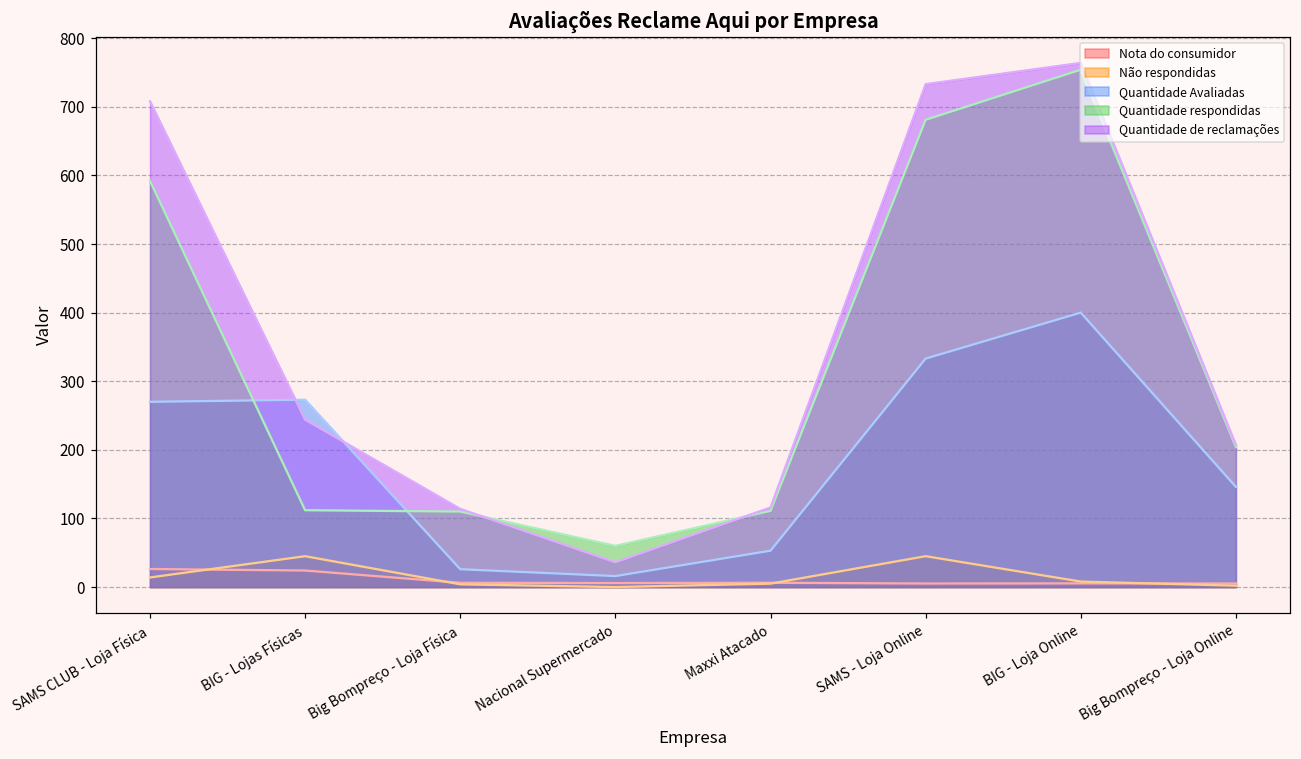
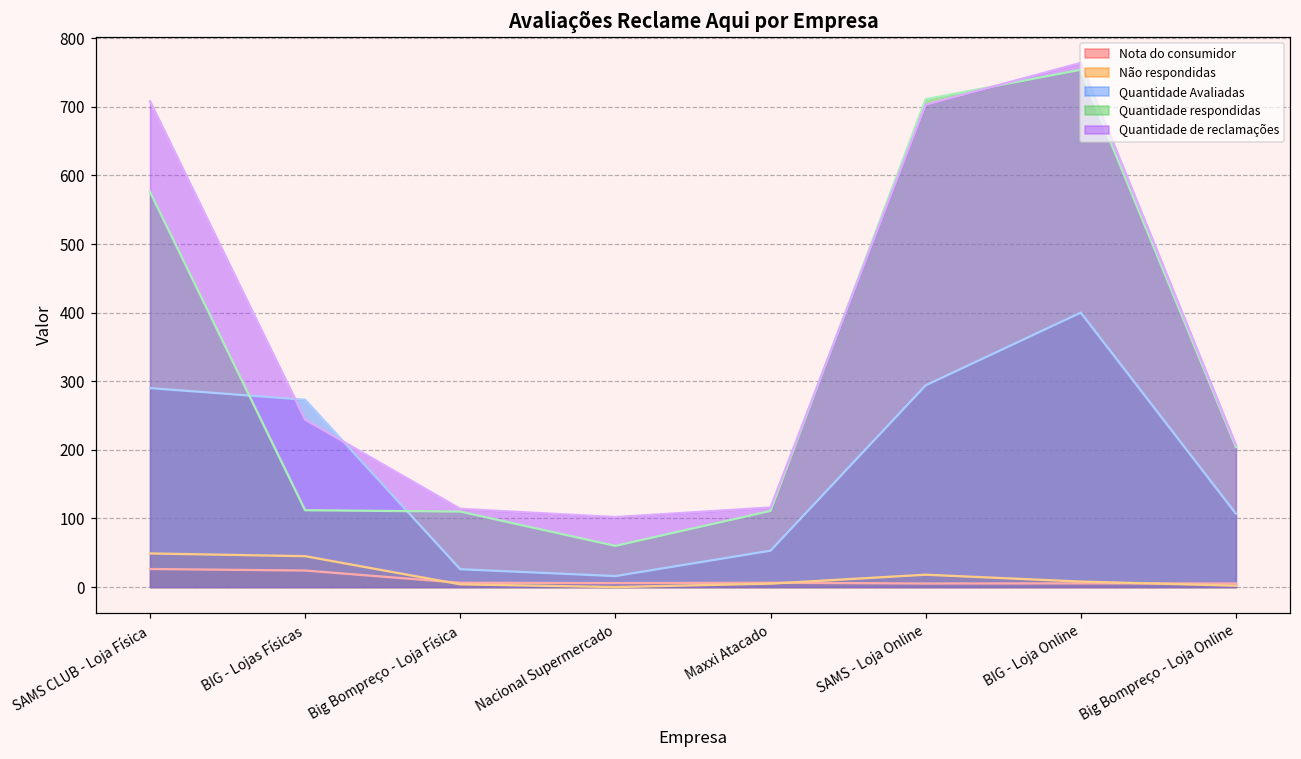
Não respondidas, SAMS CLUB - Loja Física: 10 -> 50
Quantidade Avaliadas, SAMS CLUB - Loja Física: 270 -> 290
Quantidade respondidas, SAMS CLUB - Loja Física: 590 -> 580
Quantidade de reclamações, Nacional Supermercado: 40 -> 100
Não respondidas, SAMS - Loja Online: 50 -> 20
Quantidade Avaliadas, SAMS - Loja Online: 330 -> 290
Quantidade respondidas, SAMS - Loja Online: 680 -> 710
Quantidade de reclamações, SAMS - Loja Online: 730 -> 700
Quantidade Avaliadas, Big Bompreço - Loja Online: 150 -> 110
